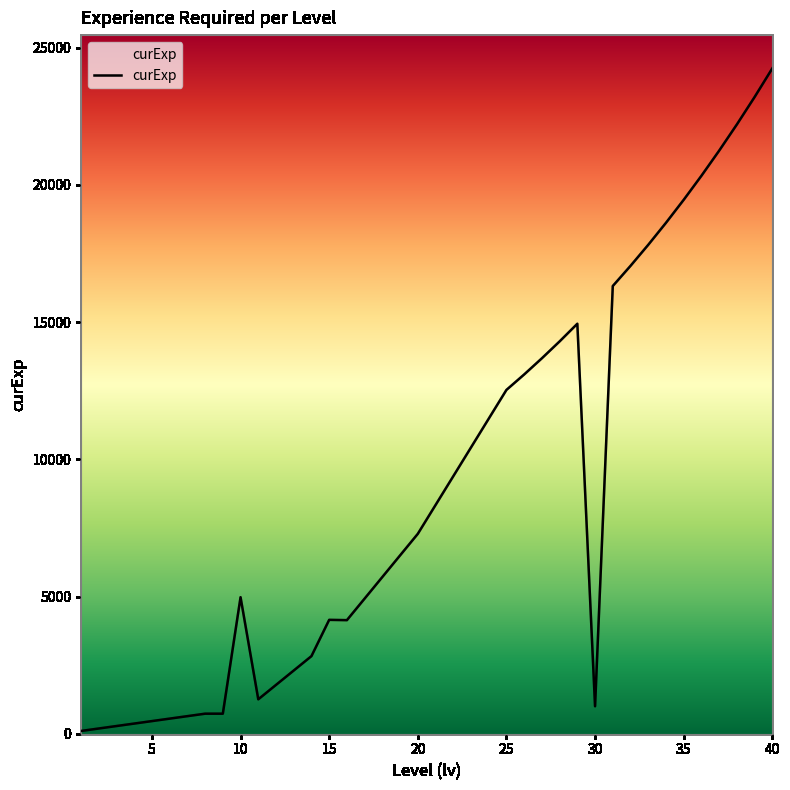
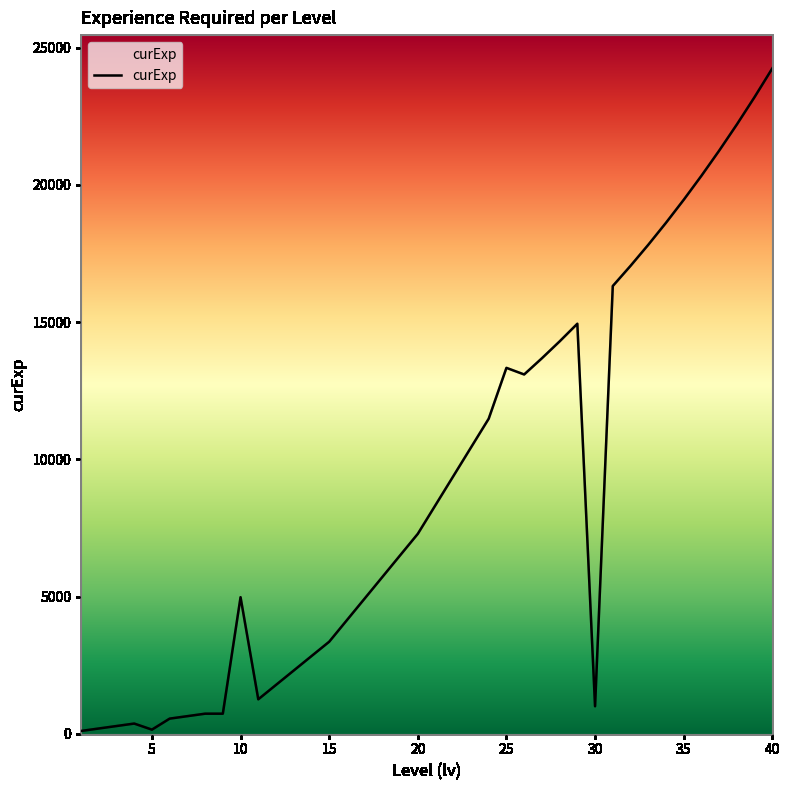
5: 500 -> 100
15: 4200 -> 3400
25: 12500 -> 13300
